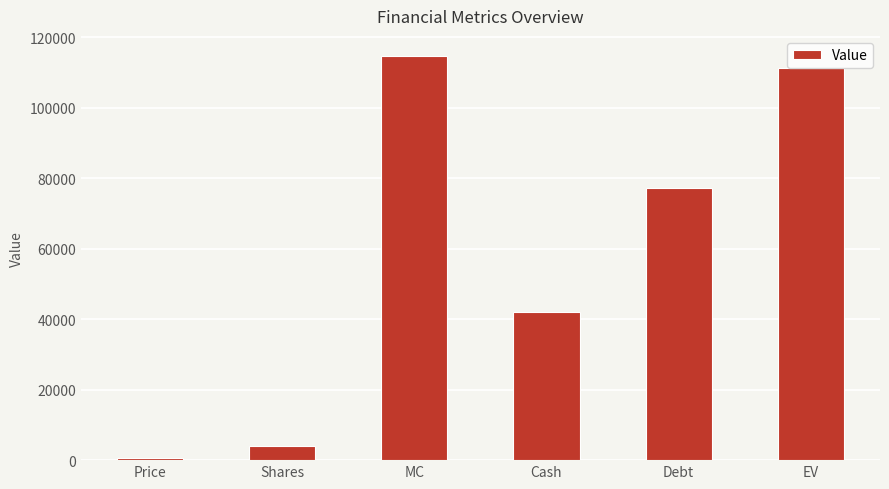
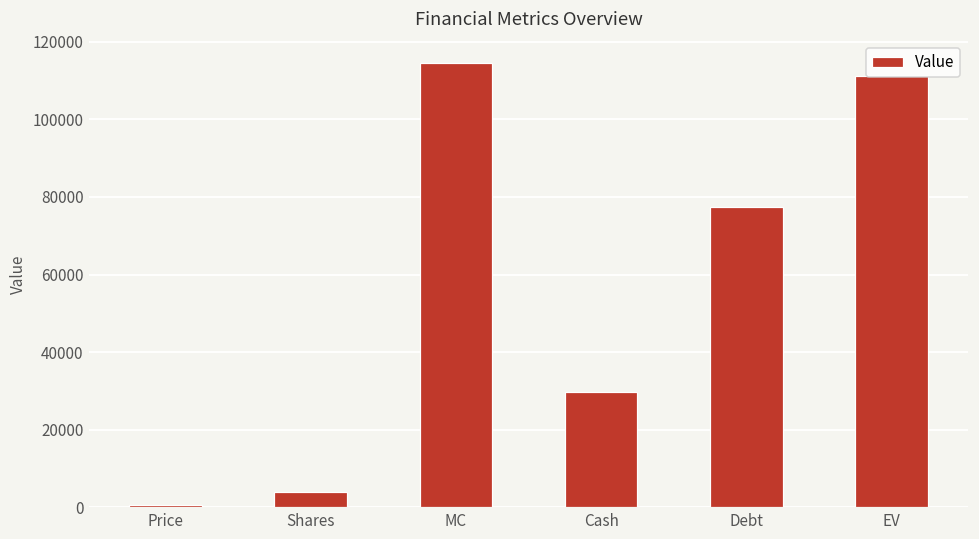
Cash: 42000 -> 30000
